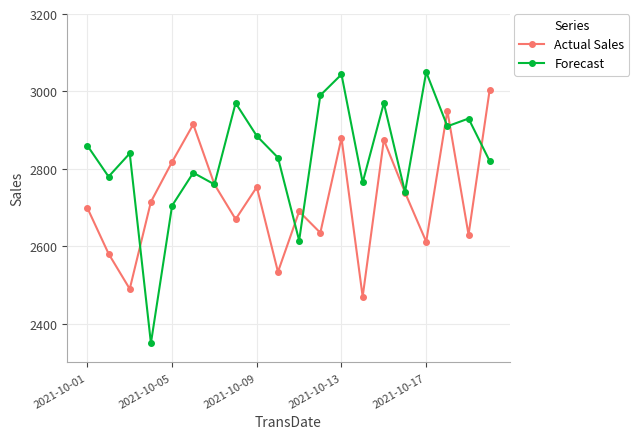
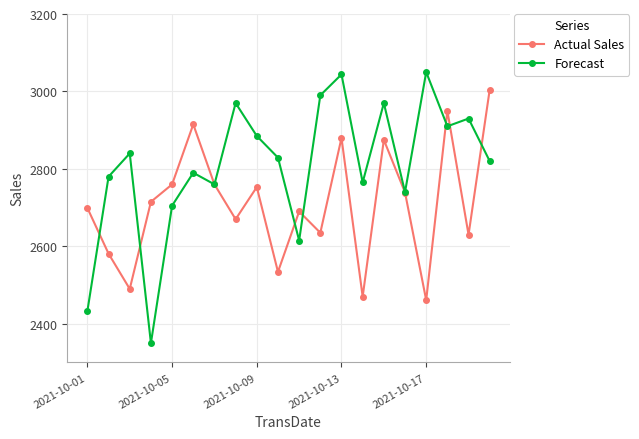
Forecast, 2021-10-01: 2860 -> 2430
Actual Sales, 2021-10-05: 2820 -> 2760
Actual Sales, 2021-10-17: 2610 -> 2460
